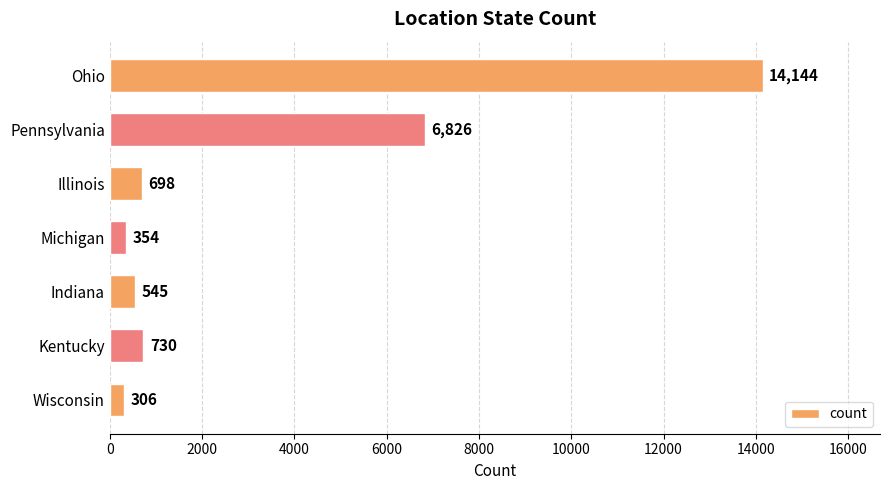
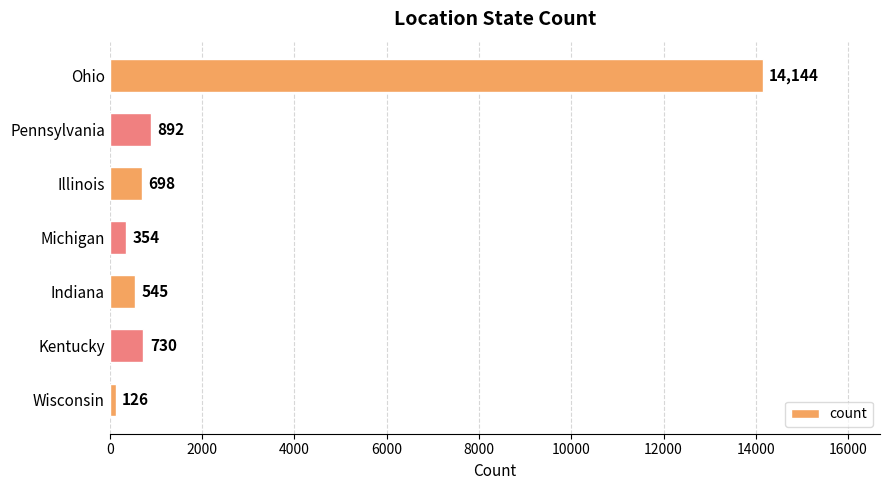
Pennsylvania: 6,826 -> 892
Wisconsin: 306 -> 126
